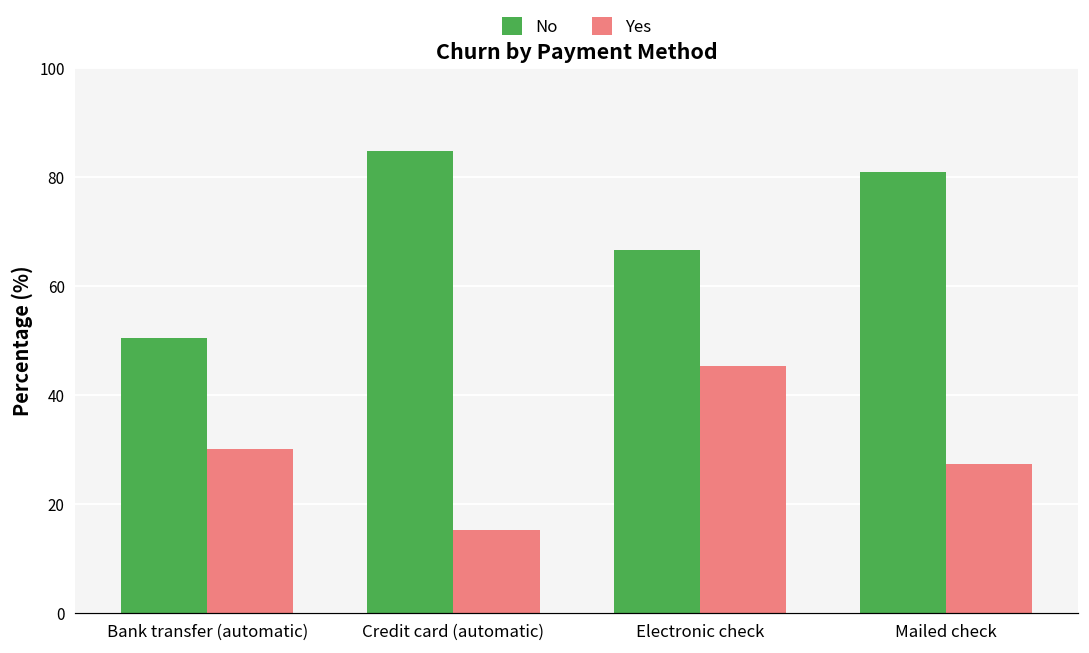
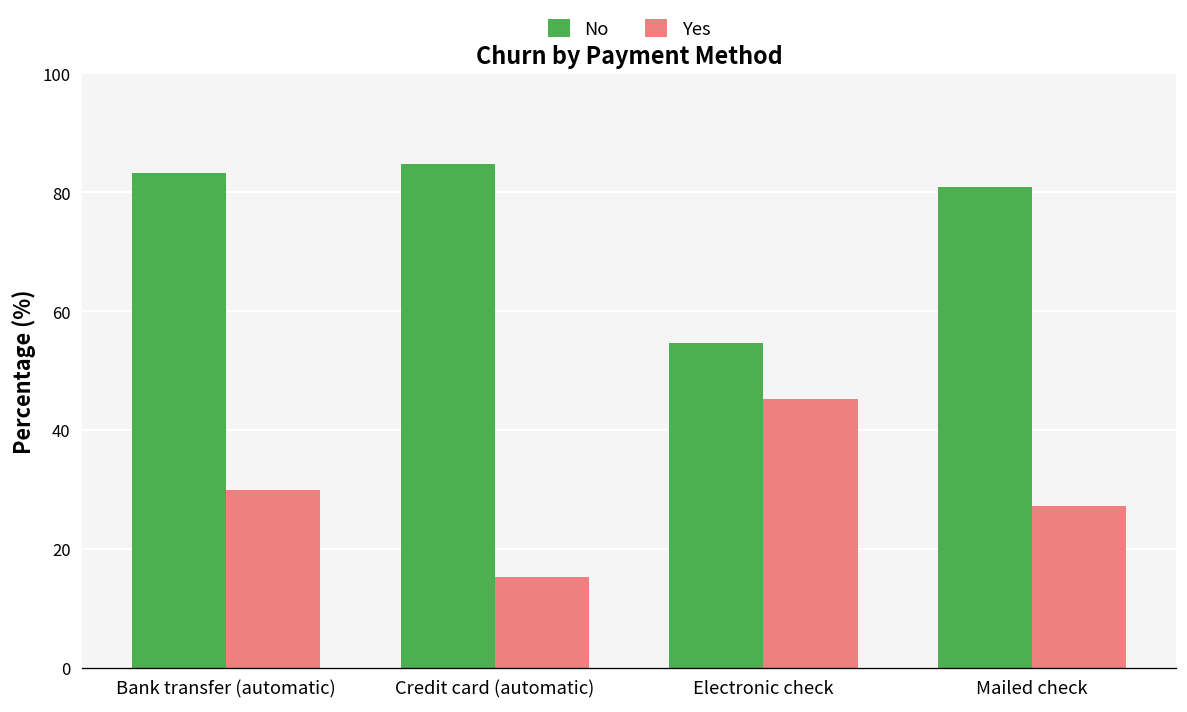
No, Bank transfer (automatic): 50 -> 83
No, Electronic check: 67 -> 55
